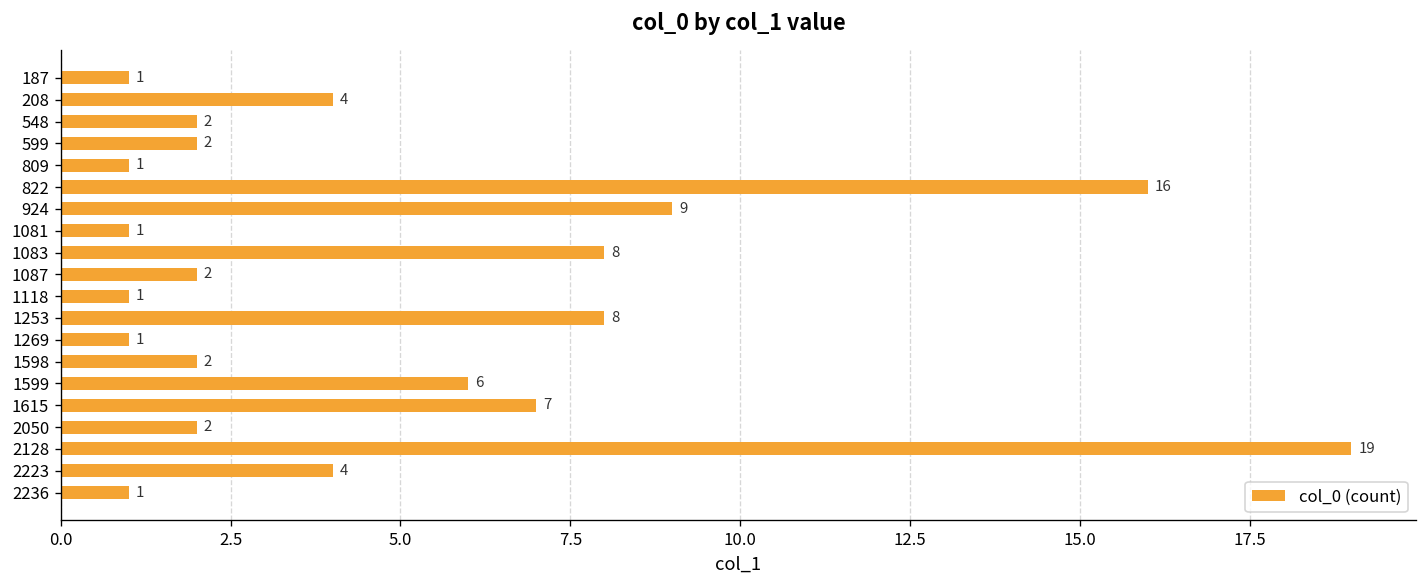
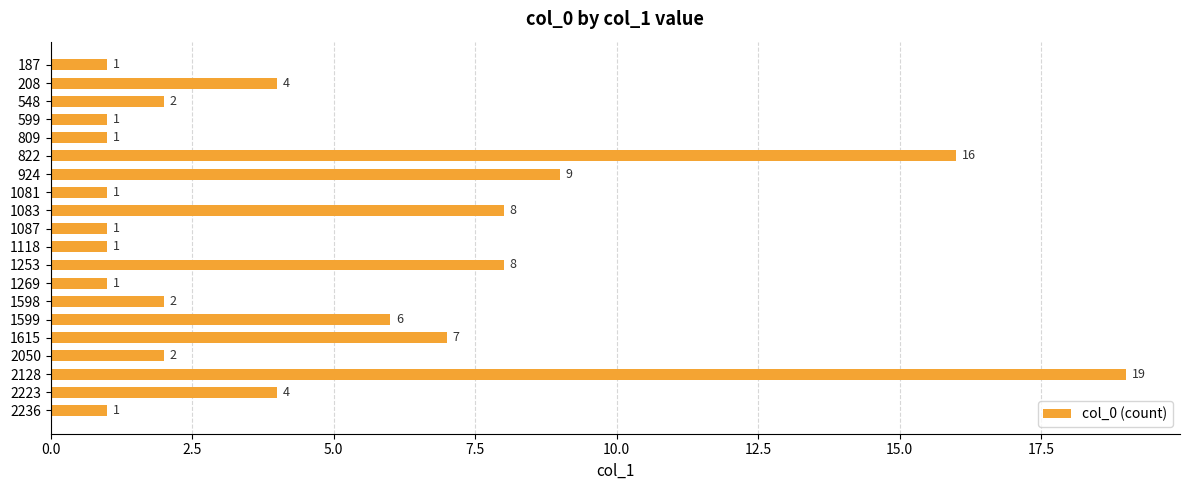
599: 2 -> 1
1087: 2 -> 1
